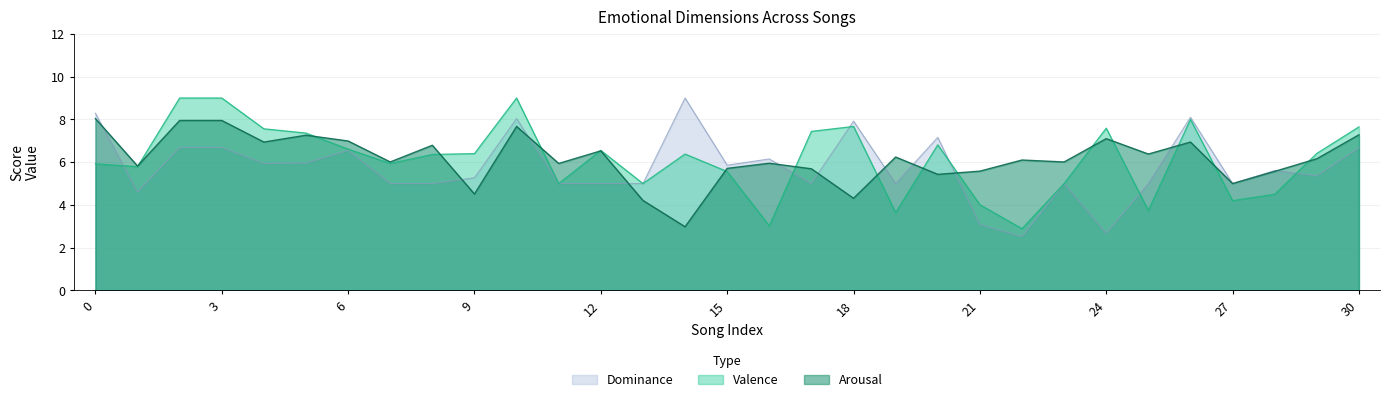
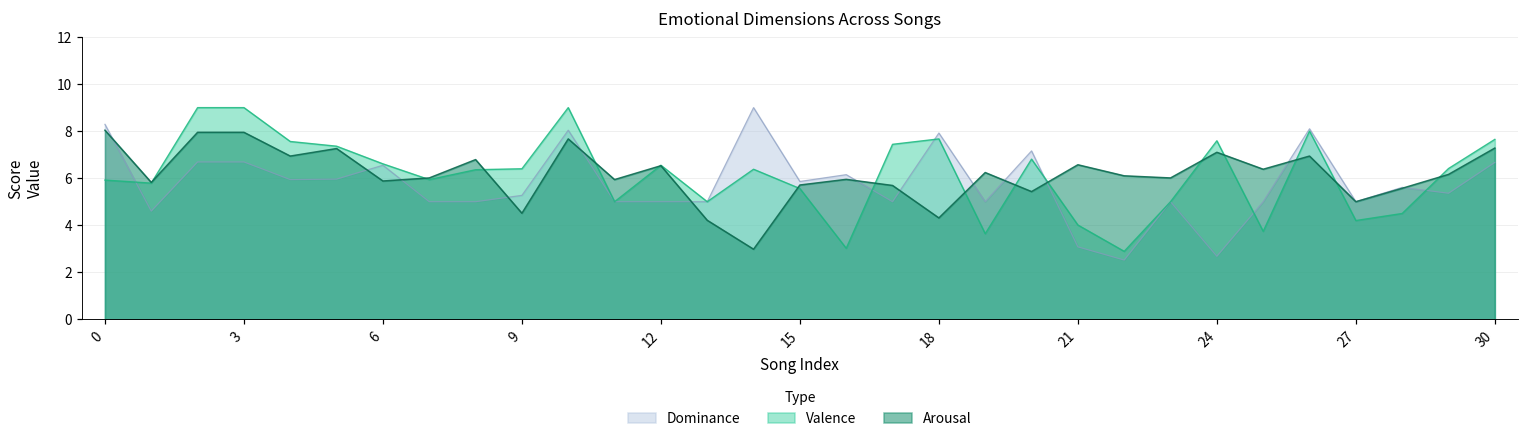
Arousal, 6: 7.0 -> 5.9
Arousal, 21: 5.6 -> 6.6
